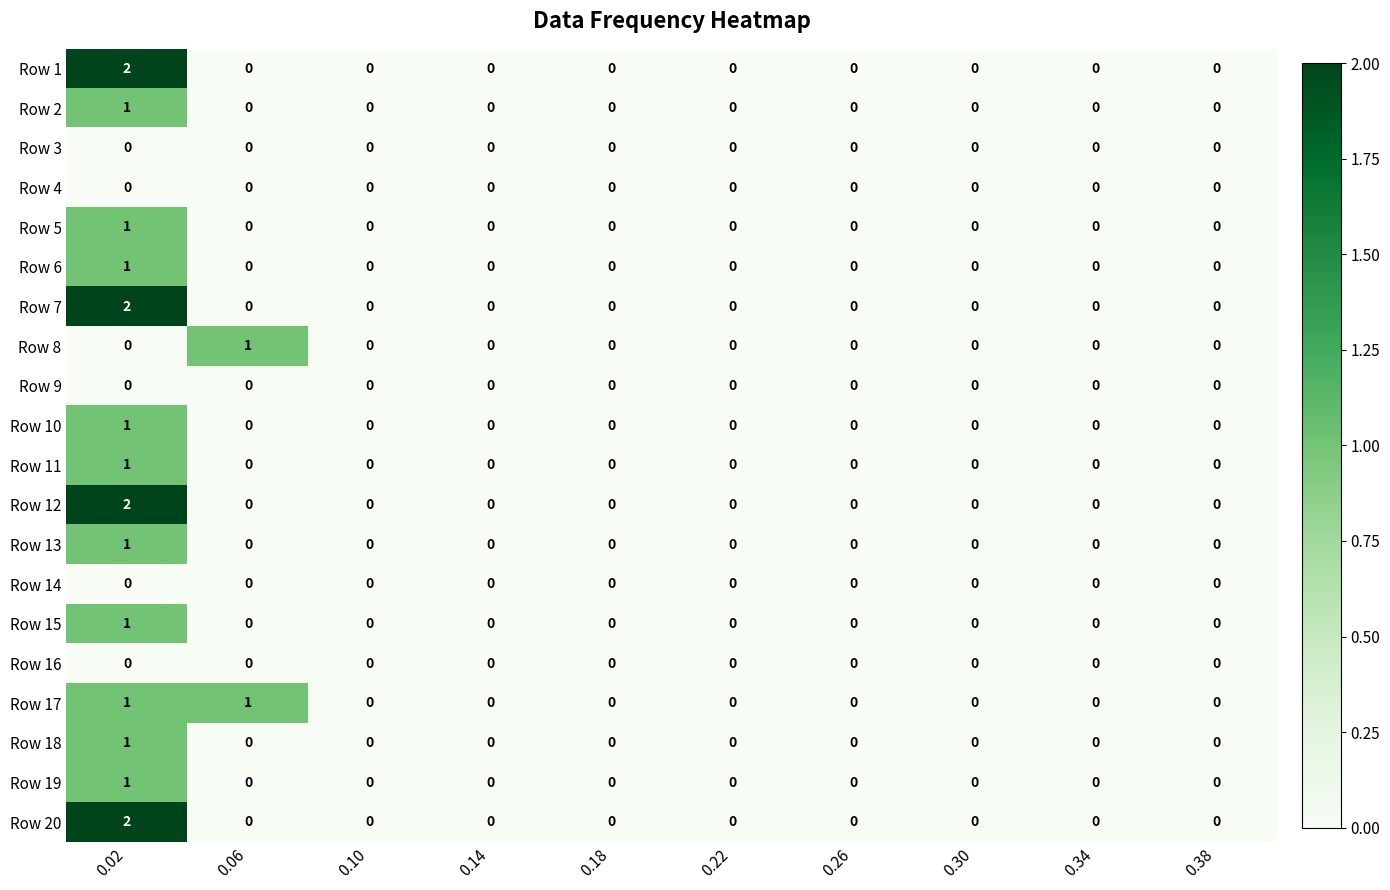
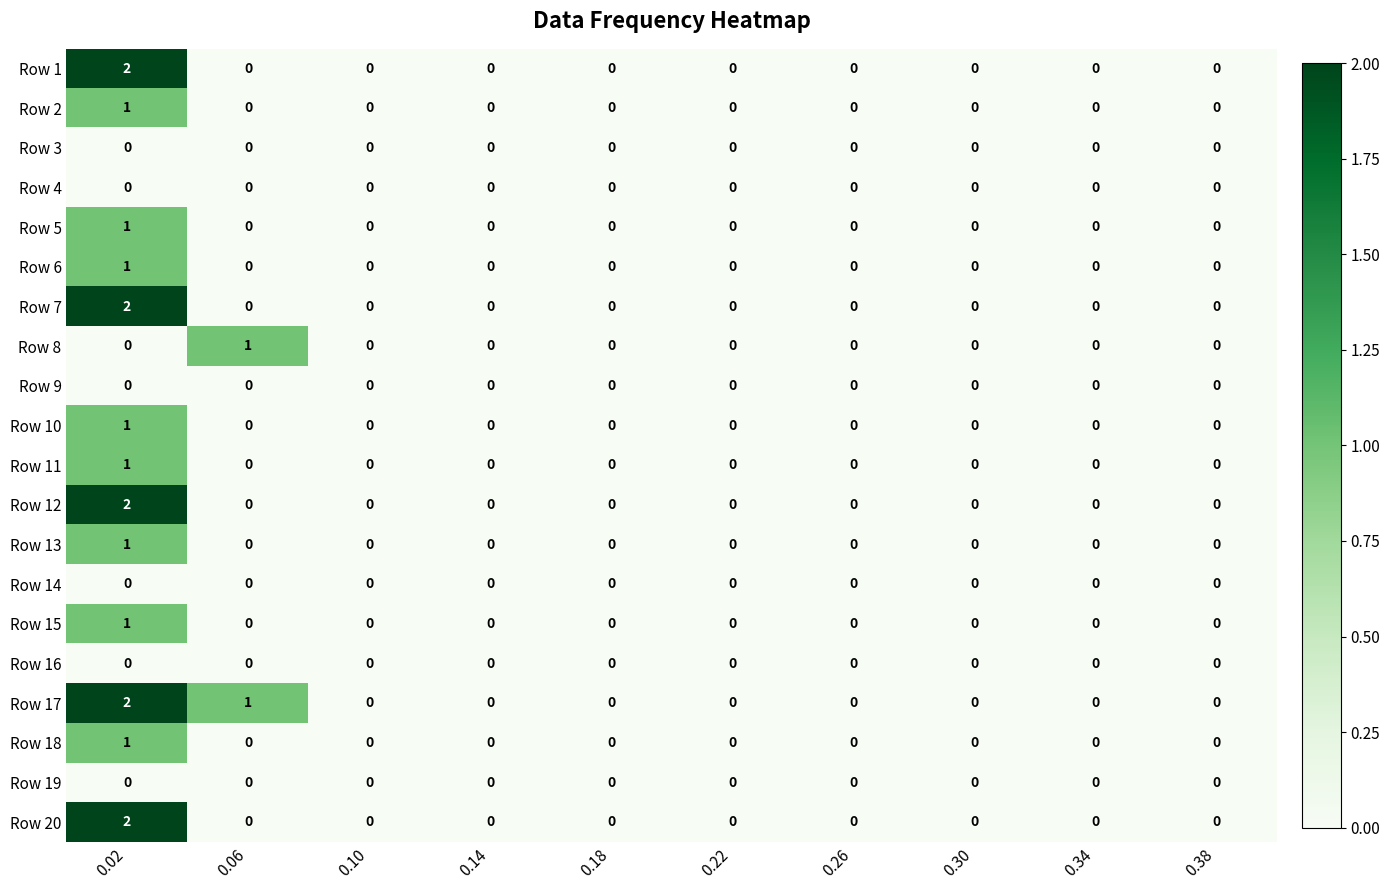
Row 17, 0.02: 1 -> 2
Row 19, 0.02: 1 -> 0
